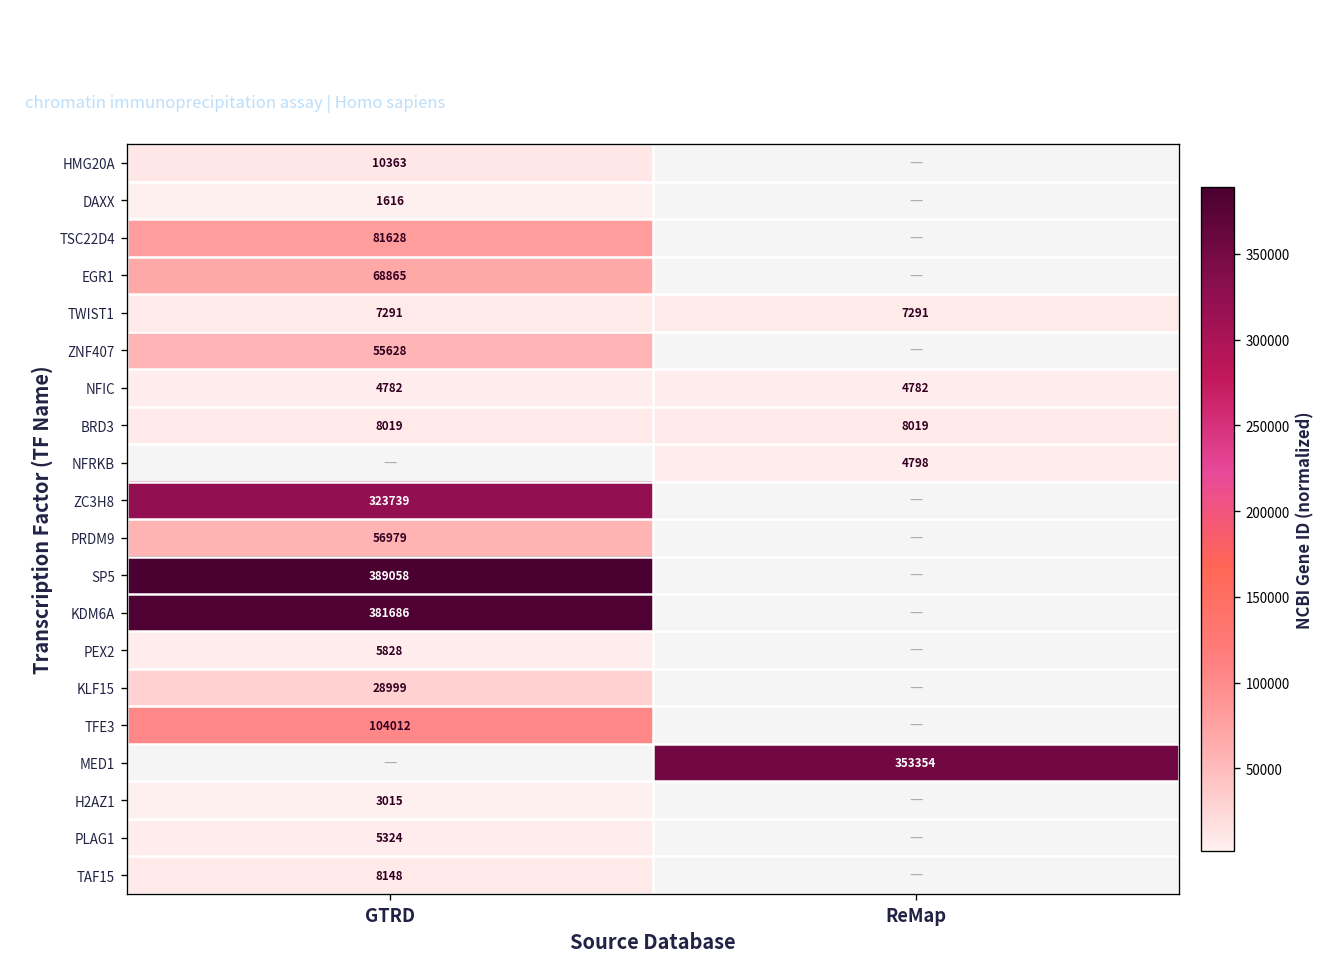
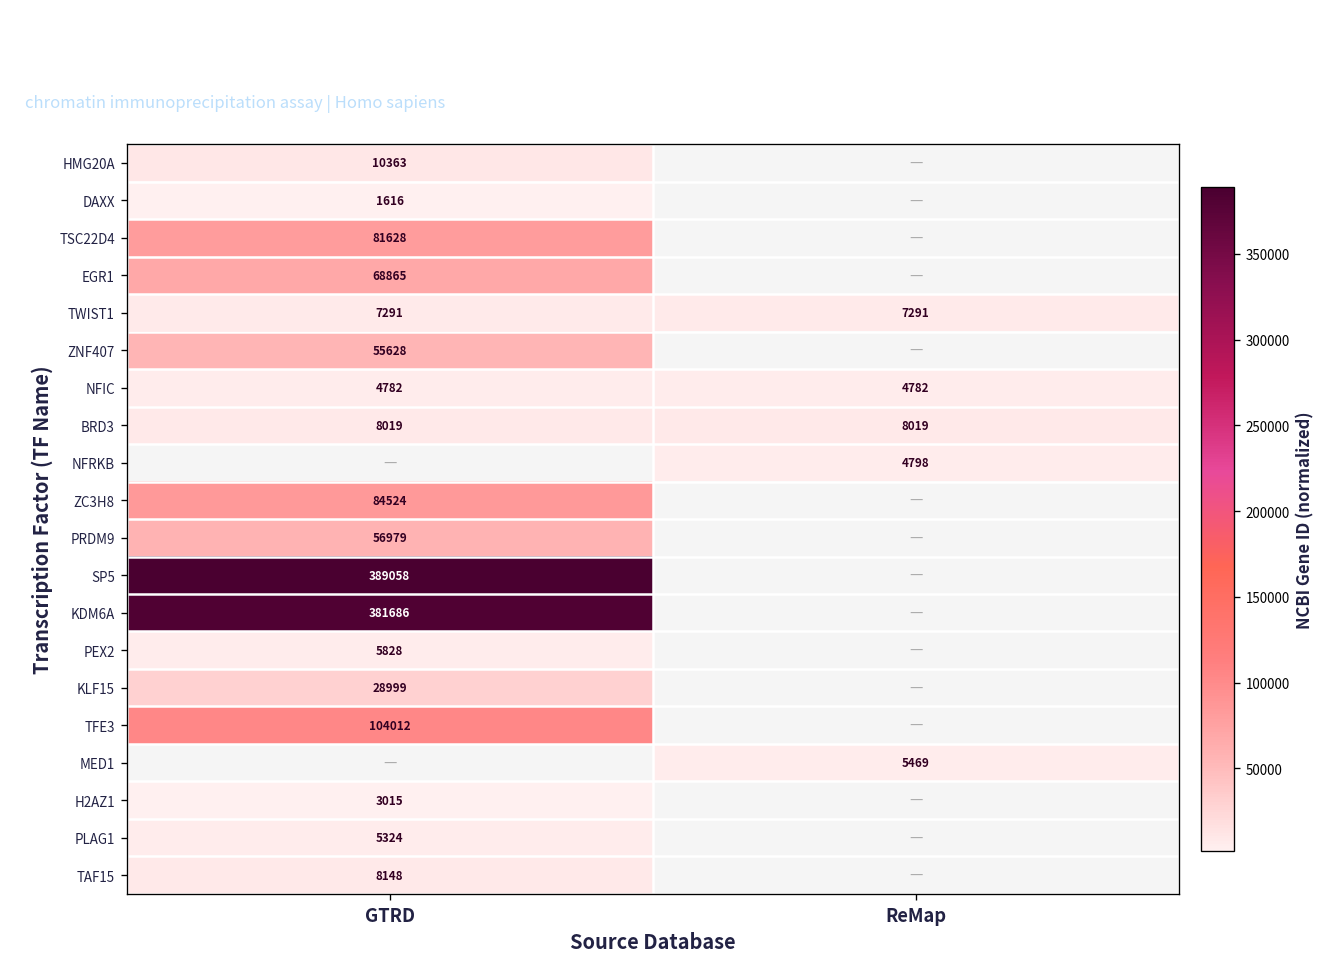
ZC3H8, GTRD: 323739 -> 84524
MED1, ReMap: 353354 -> 5469
